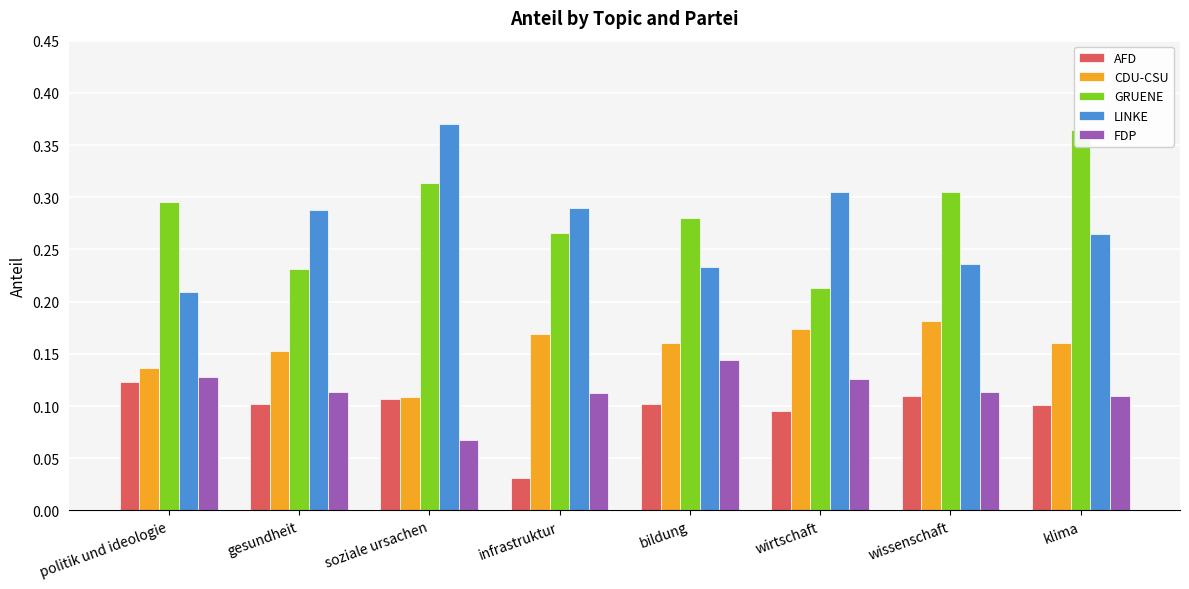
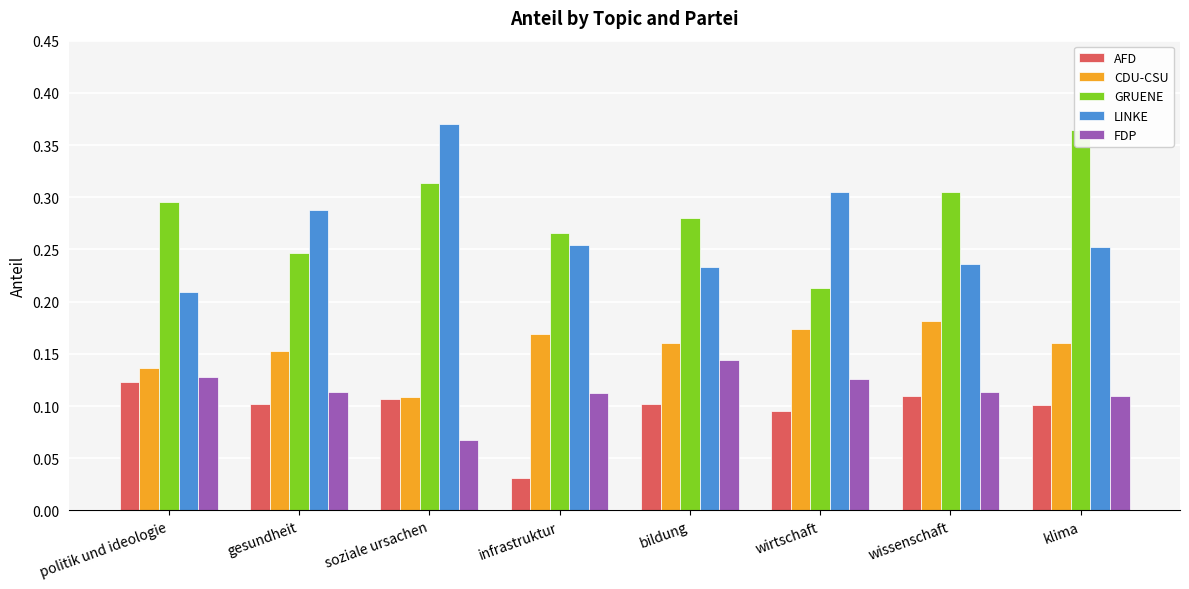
GRUENE, gesundheit: 0.231 -> 0.247
LINKE, infrastruktur: 0.290 -> 0.254
LINKE, klima: 0.265 -> 0.253
